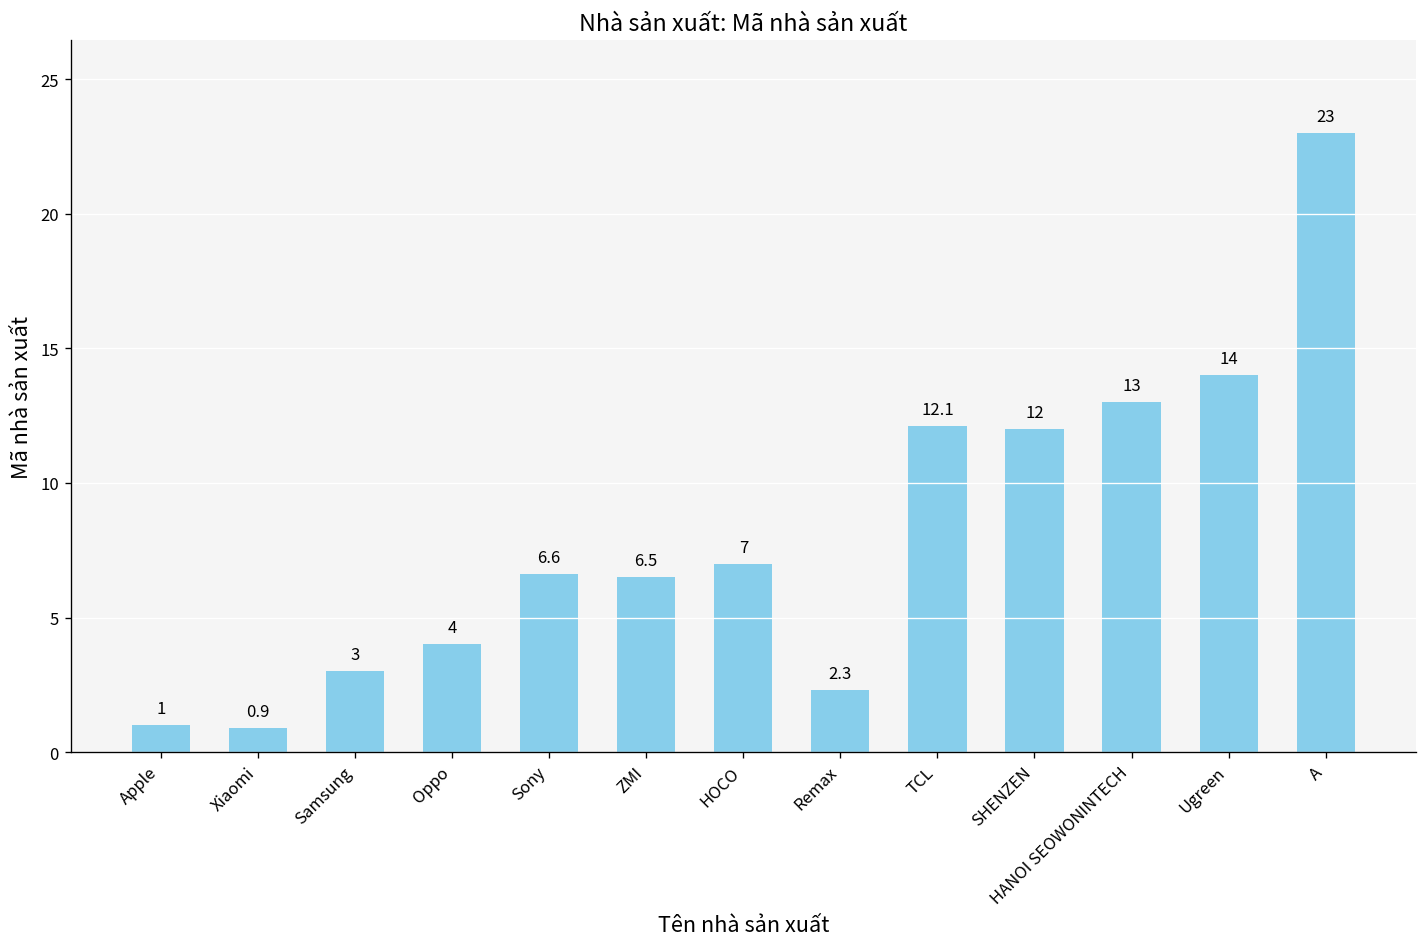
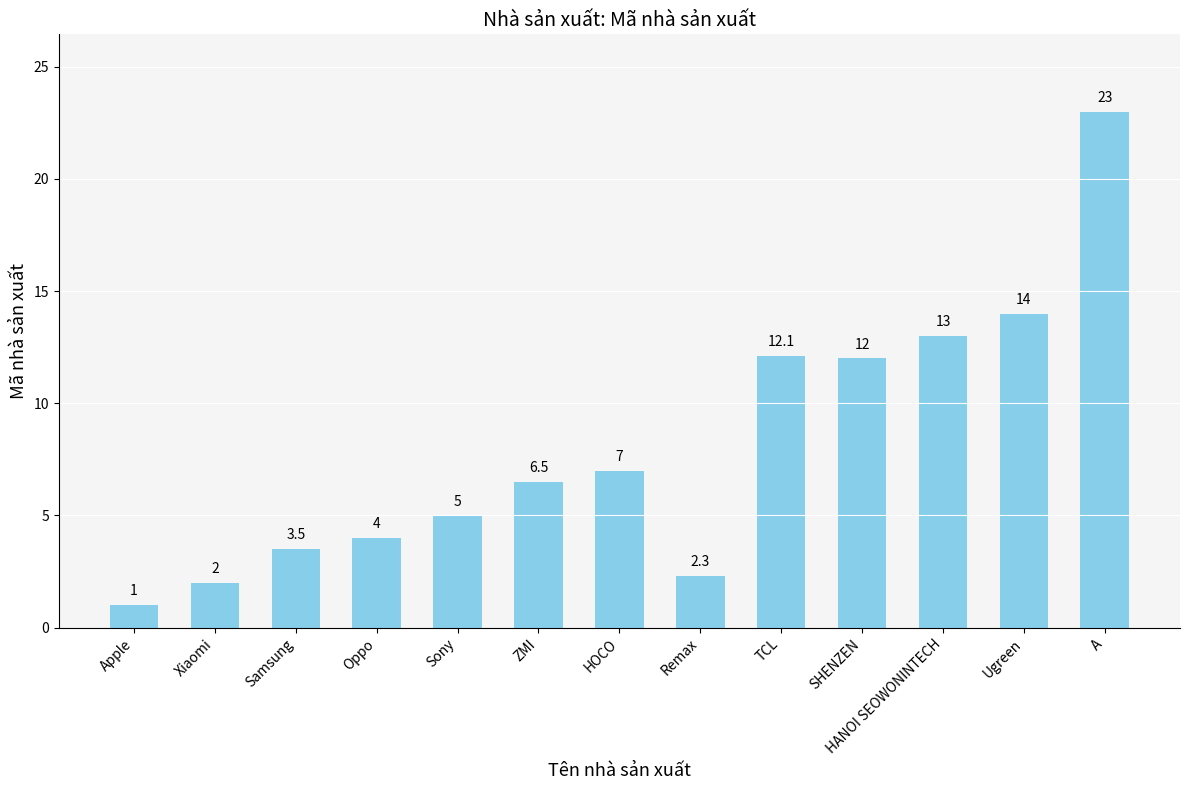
Xiaomi: 0.9 -> 2
Samsung: 3 -> 3.5
Sony: 6.6 -> 5
